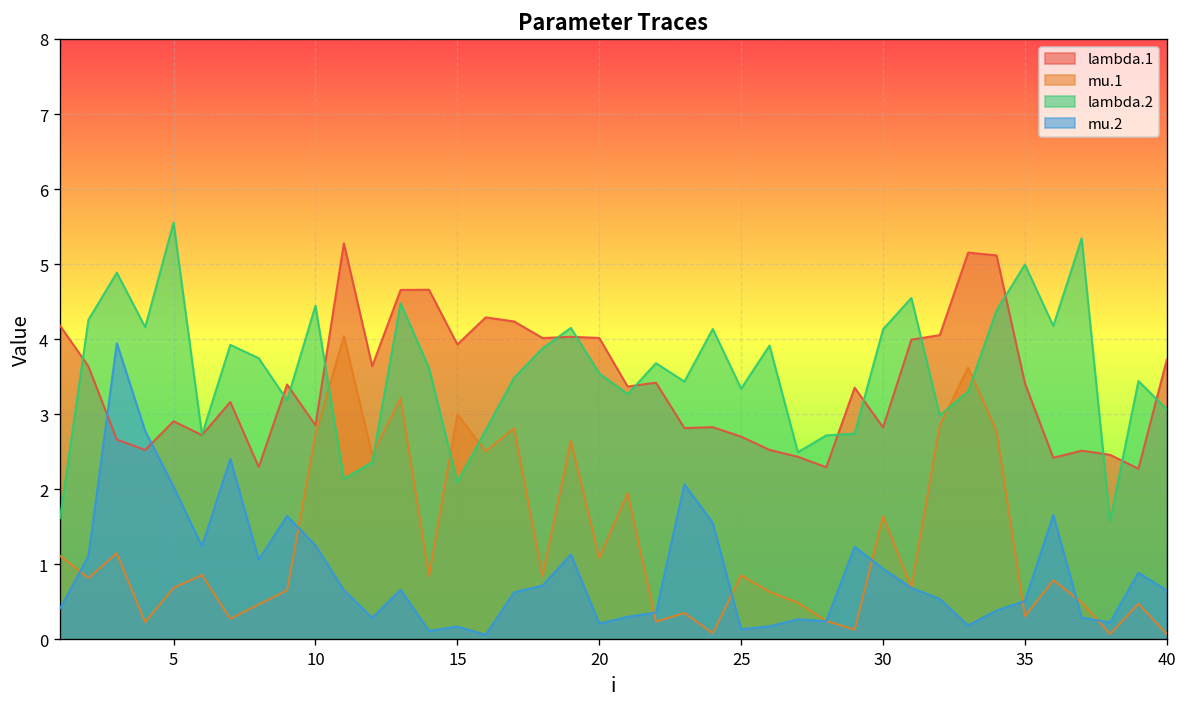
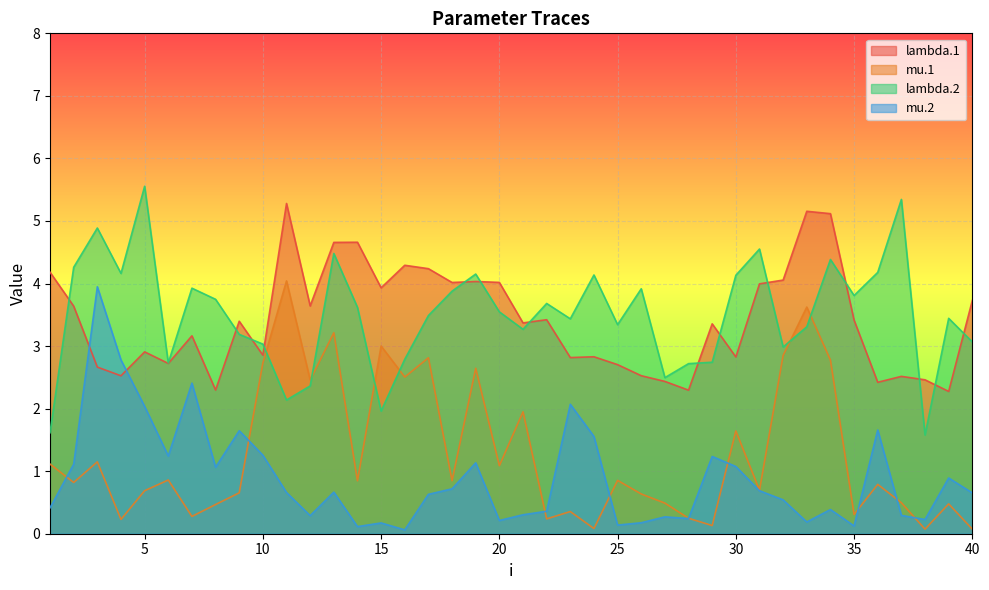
lambda.2, 10: 4.4 -> 3.0
lambda.2, 15: 2.1 -> 2.0
mu.2, 30: 0.9 -> 1.1
lambda.2, 35: 5.0 -> 3.8
mu.2, 35: 0.5 -> 0.1
